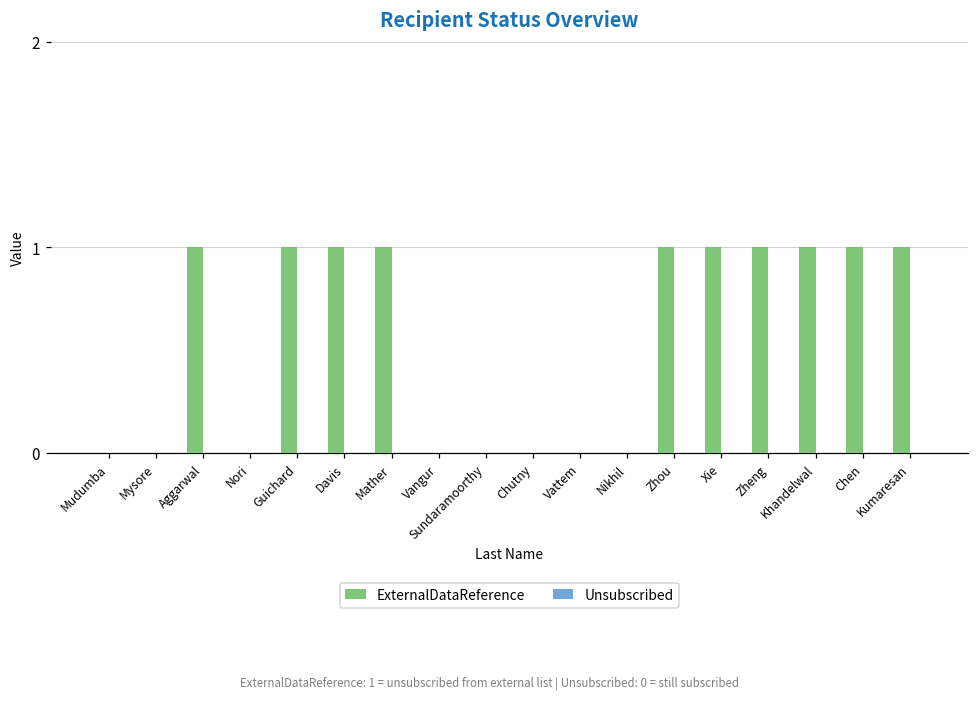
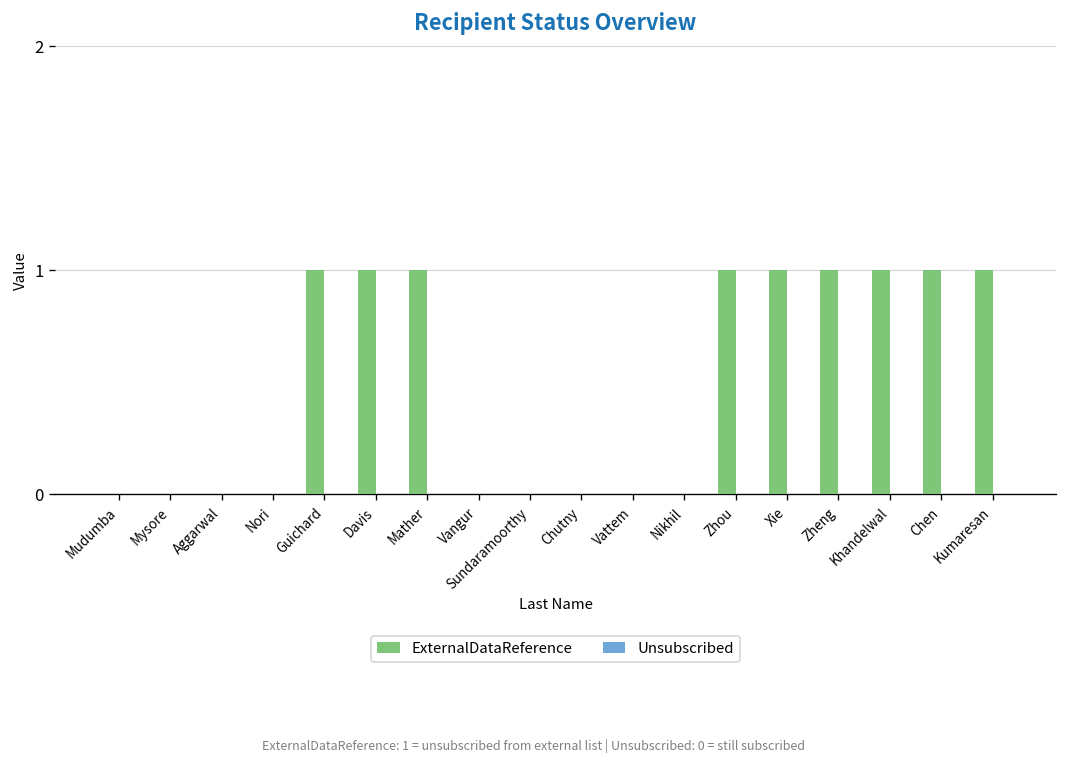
ExternalDataReference, Aggarwal: 1 -> 0
